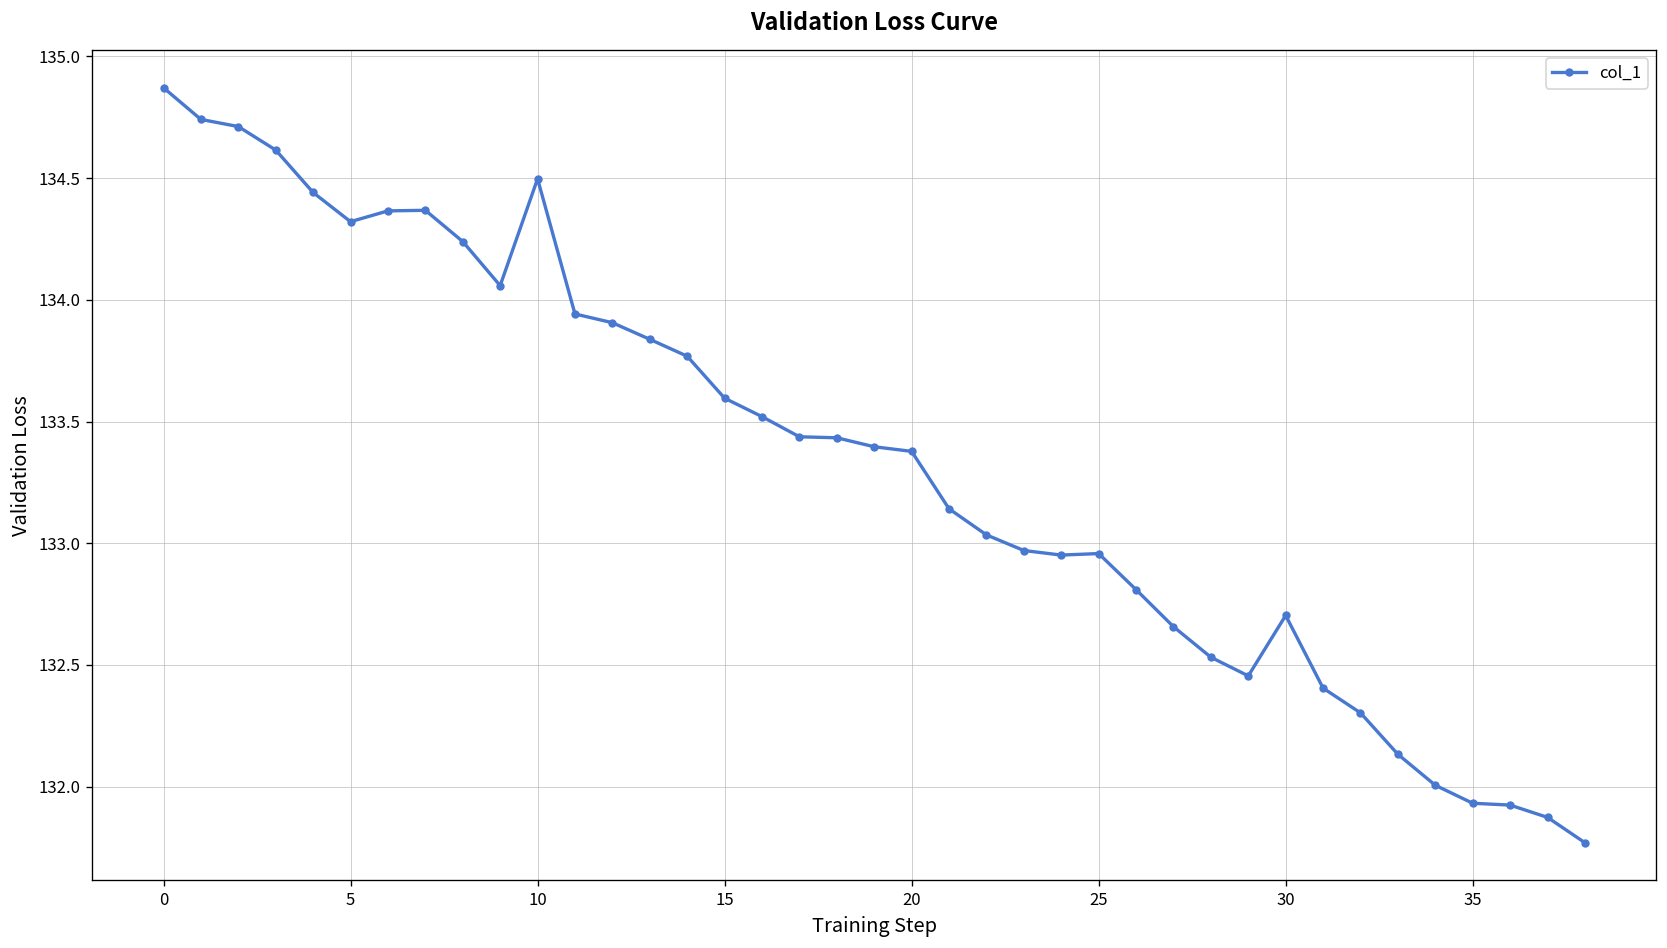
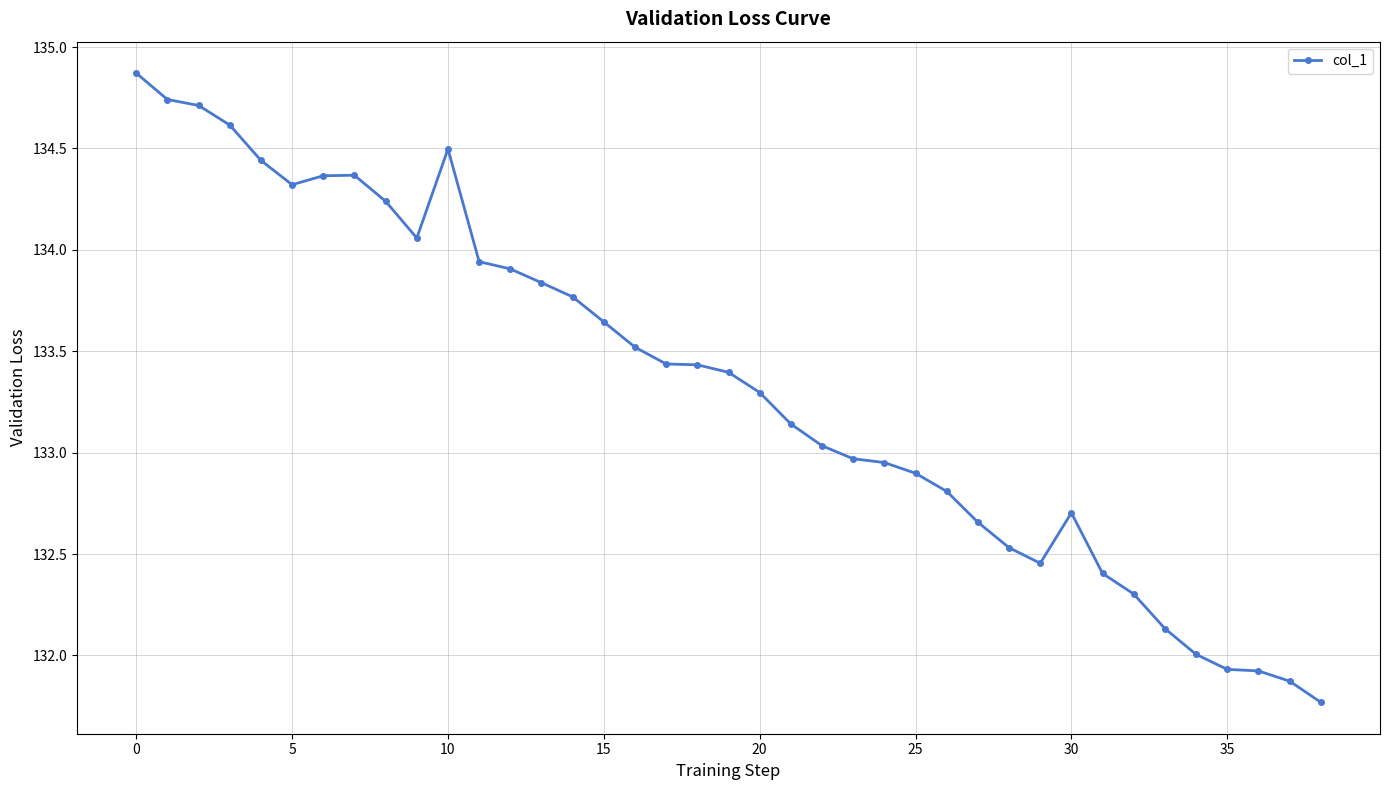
15: 133.60 -> 133.64
20: 133.38 -> 133.30
25: 132.96 -> 132.90
